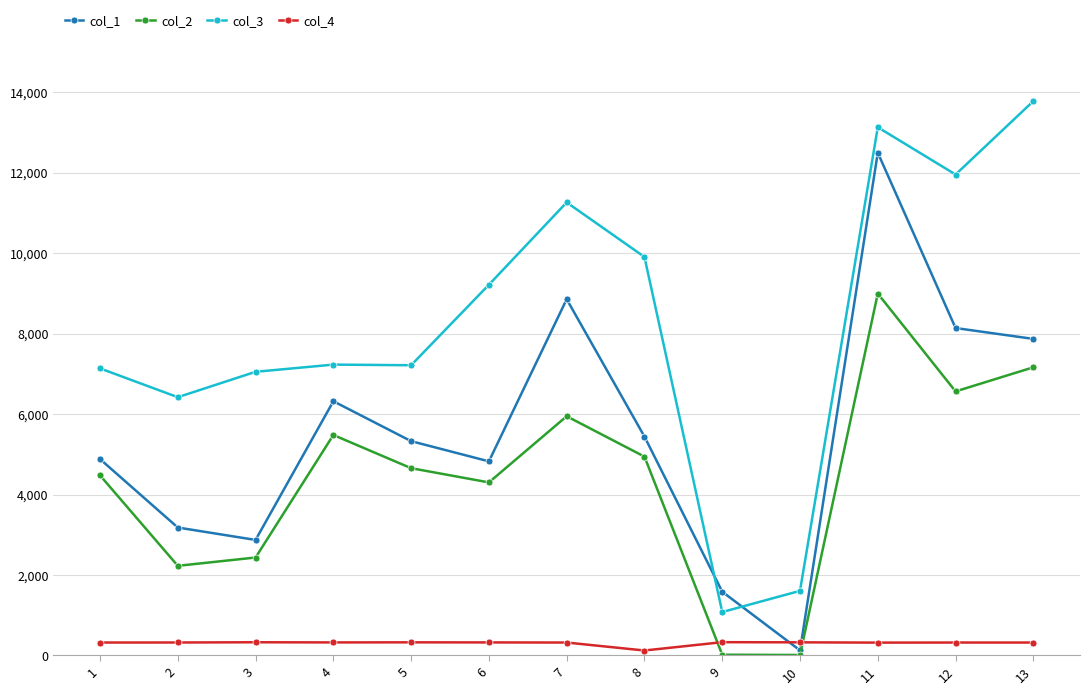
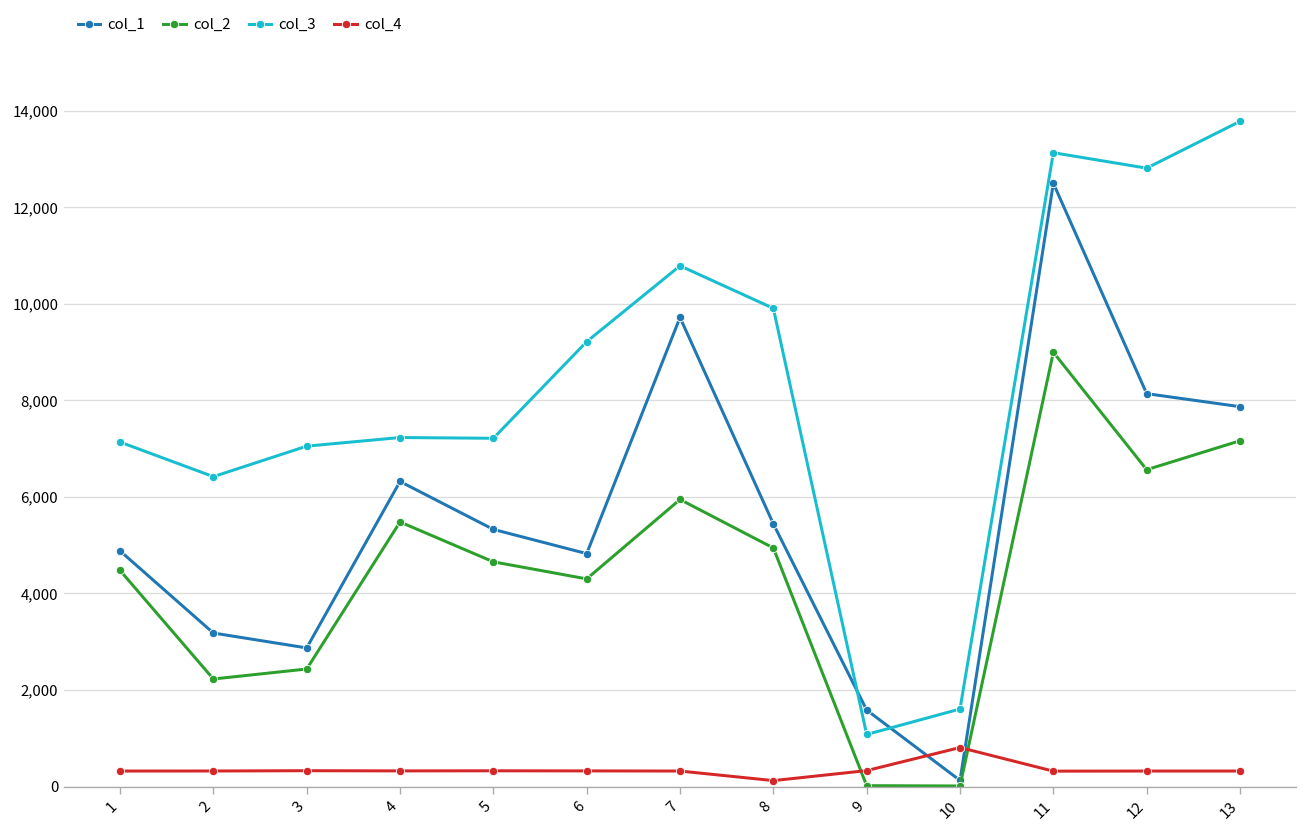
col_1, 7: 8,900 -> 9,700
col_3, 7: 11,300 -> 10,800
col_4, 10: 300 -> 800
col_3, 12: 12,000 -> 12,800
